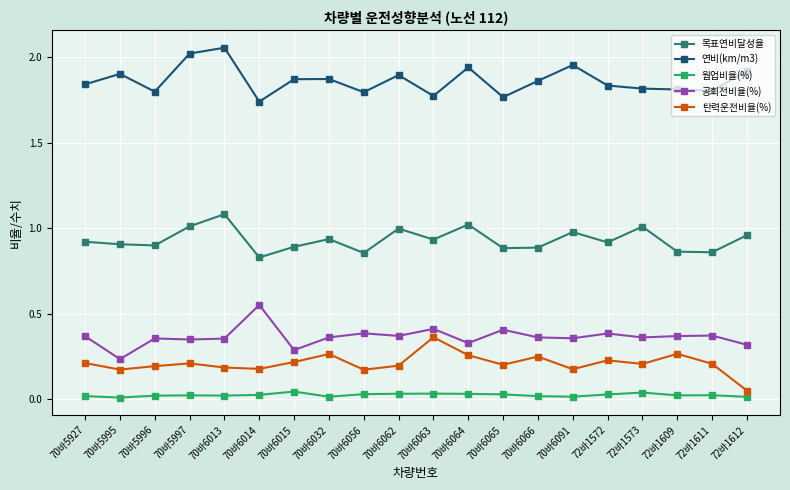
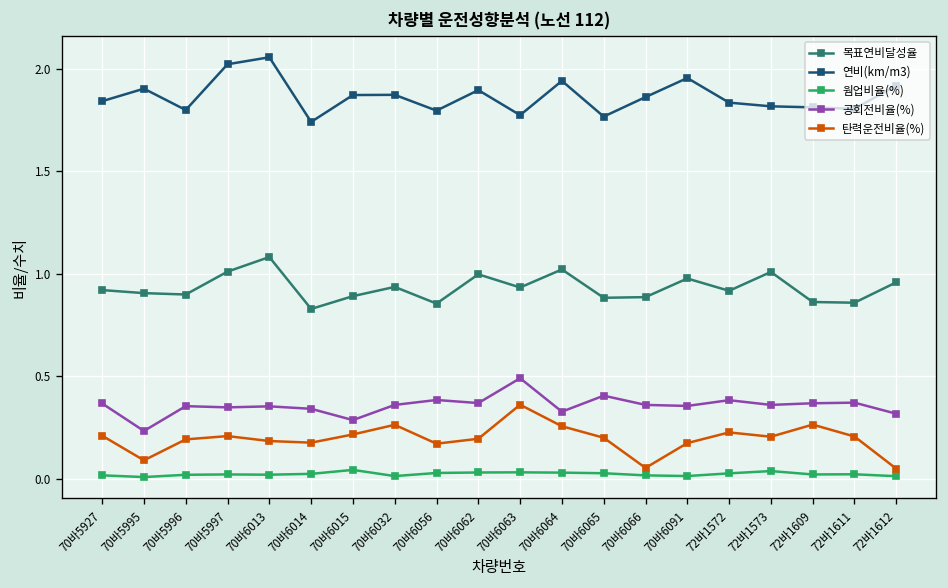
탄력운전비율(%), 70바5995: 0.17 -> 0.09
공회전비율(%), 70바6014: 0.55 -> 0.34
공회전비율(%), 70바6063: 0.41 -> 0.49
탄력운전비율(%), 70바6066: 0.25 -> 0.05
